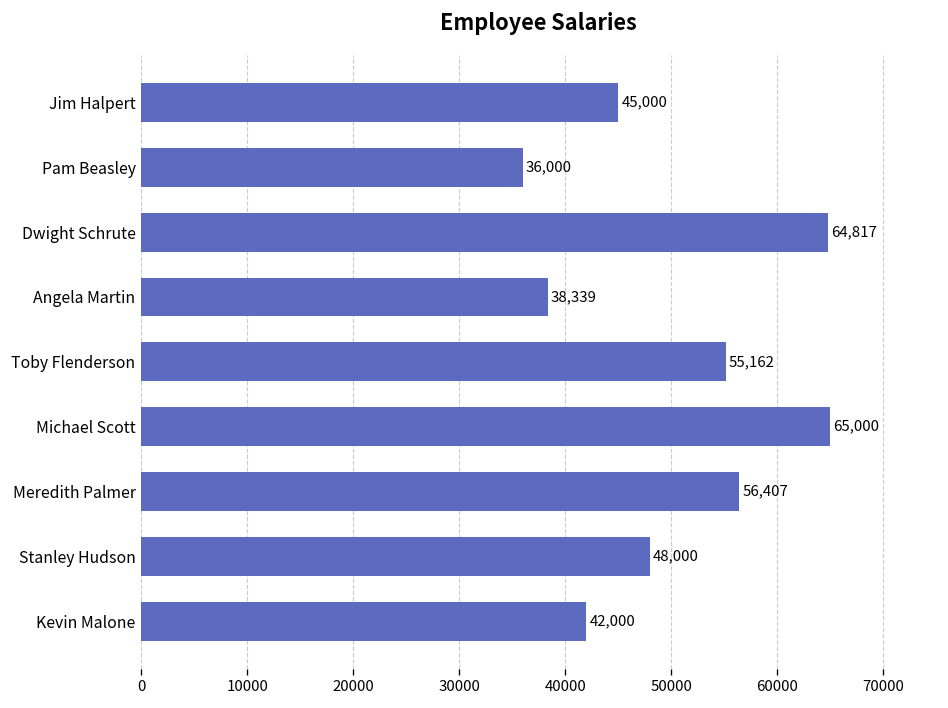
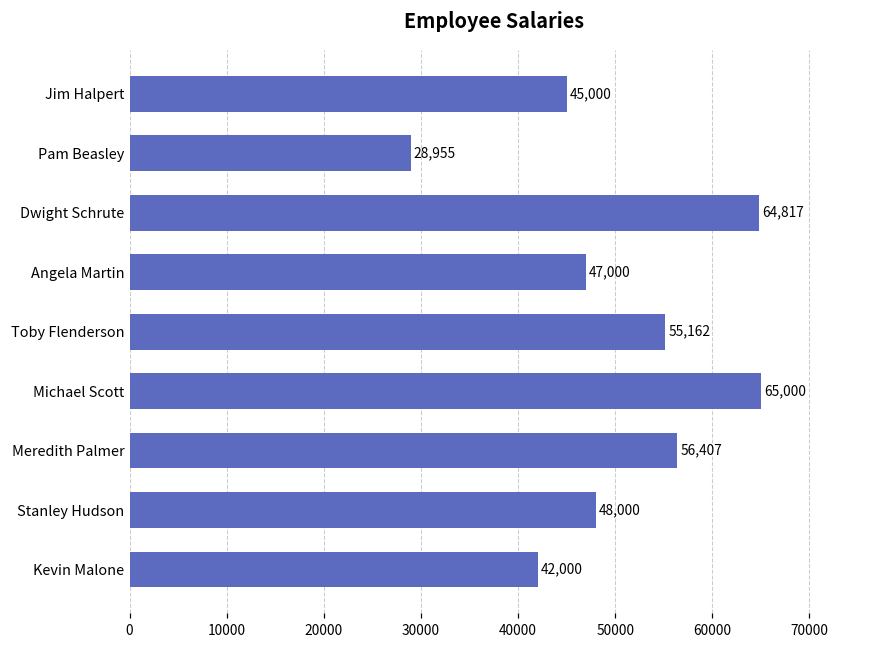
Pam Beasley: 36,000 -> 28,955
Angela Martin: 38,339 -> 47,000
